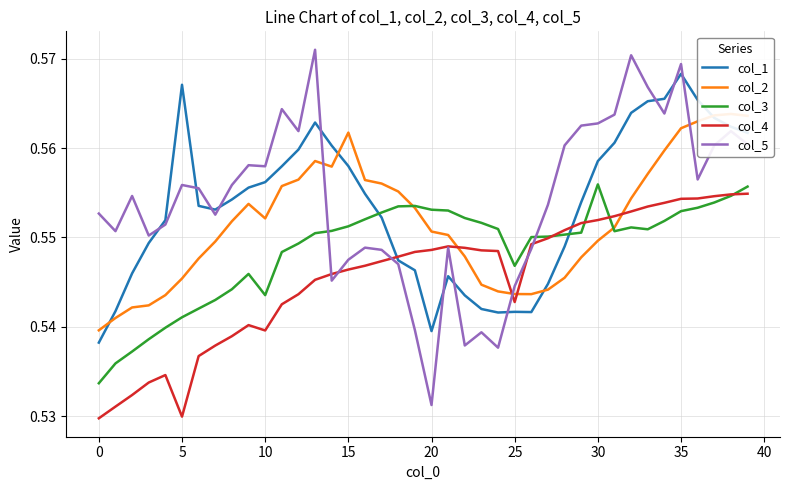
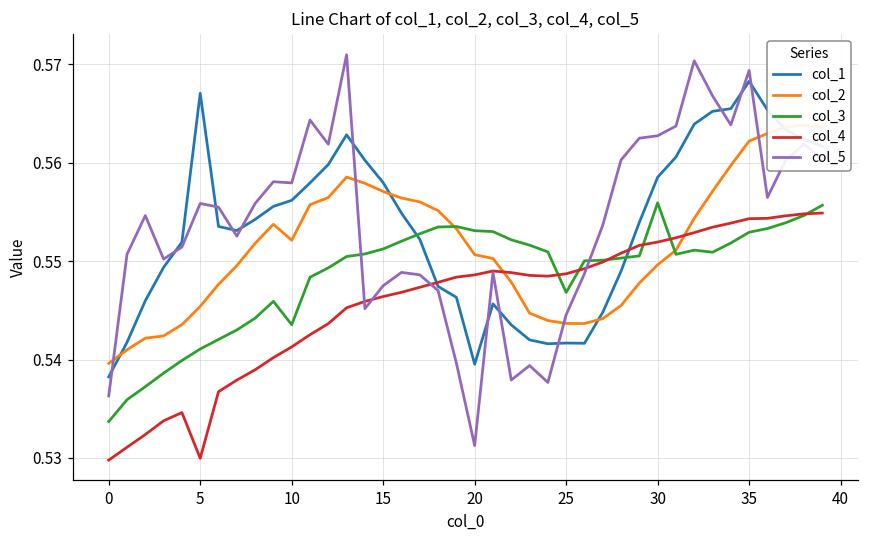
col_5, 0: 0.553 -> 0.536
col_4, 10: 0.540 -> 0.541
col_2, 15: 0.562 -> 0.557
col_4, 25: 0.543 -> 0.549
